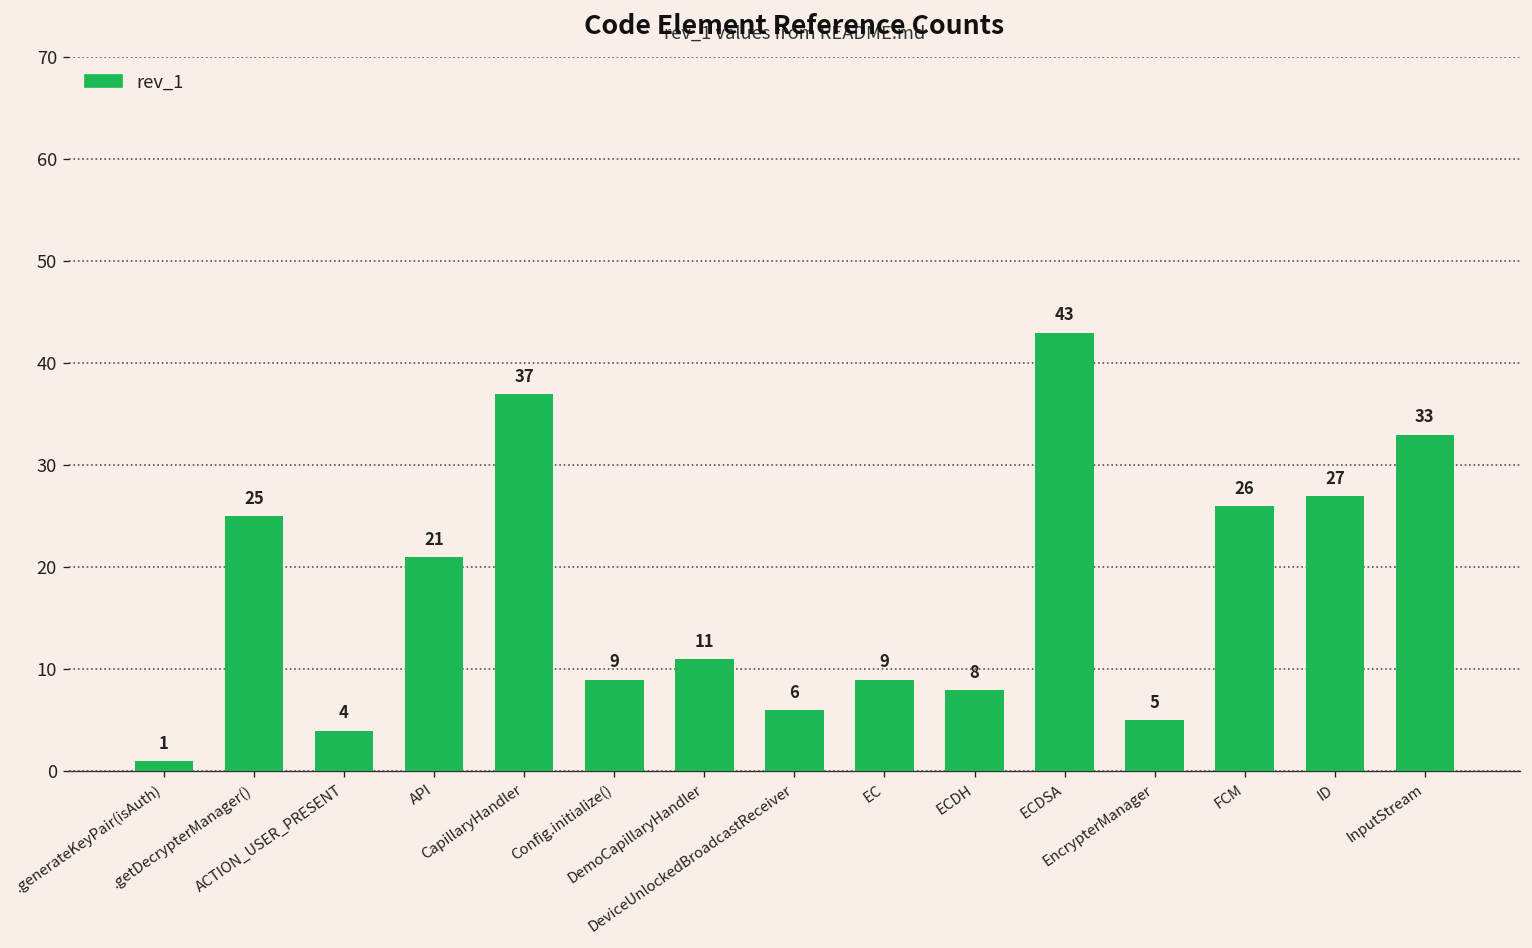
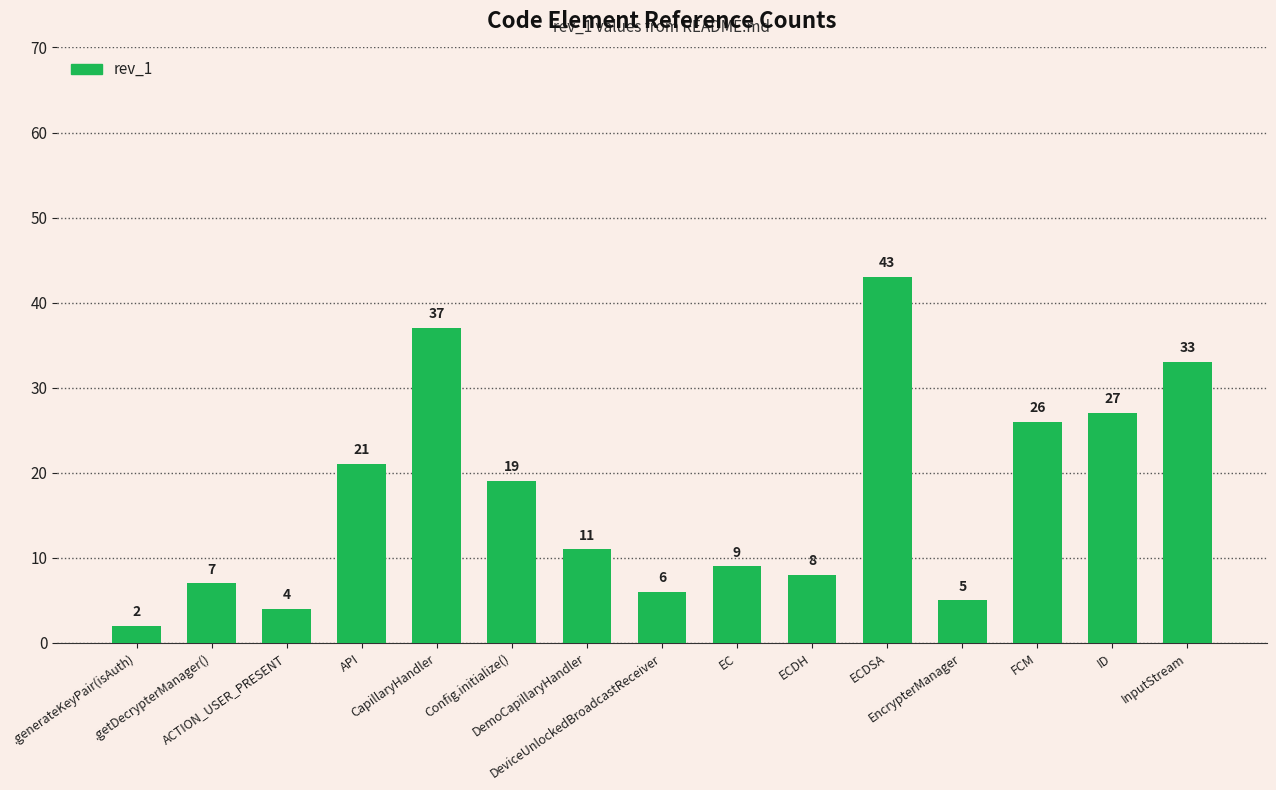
.generateKeyPair(isAuth): 1 -> 2
.getDecrypterManager(): 25 -> 7
Config.initialize(): 9 -> 19
